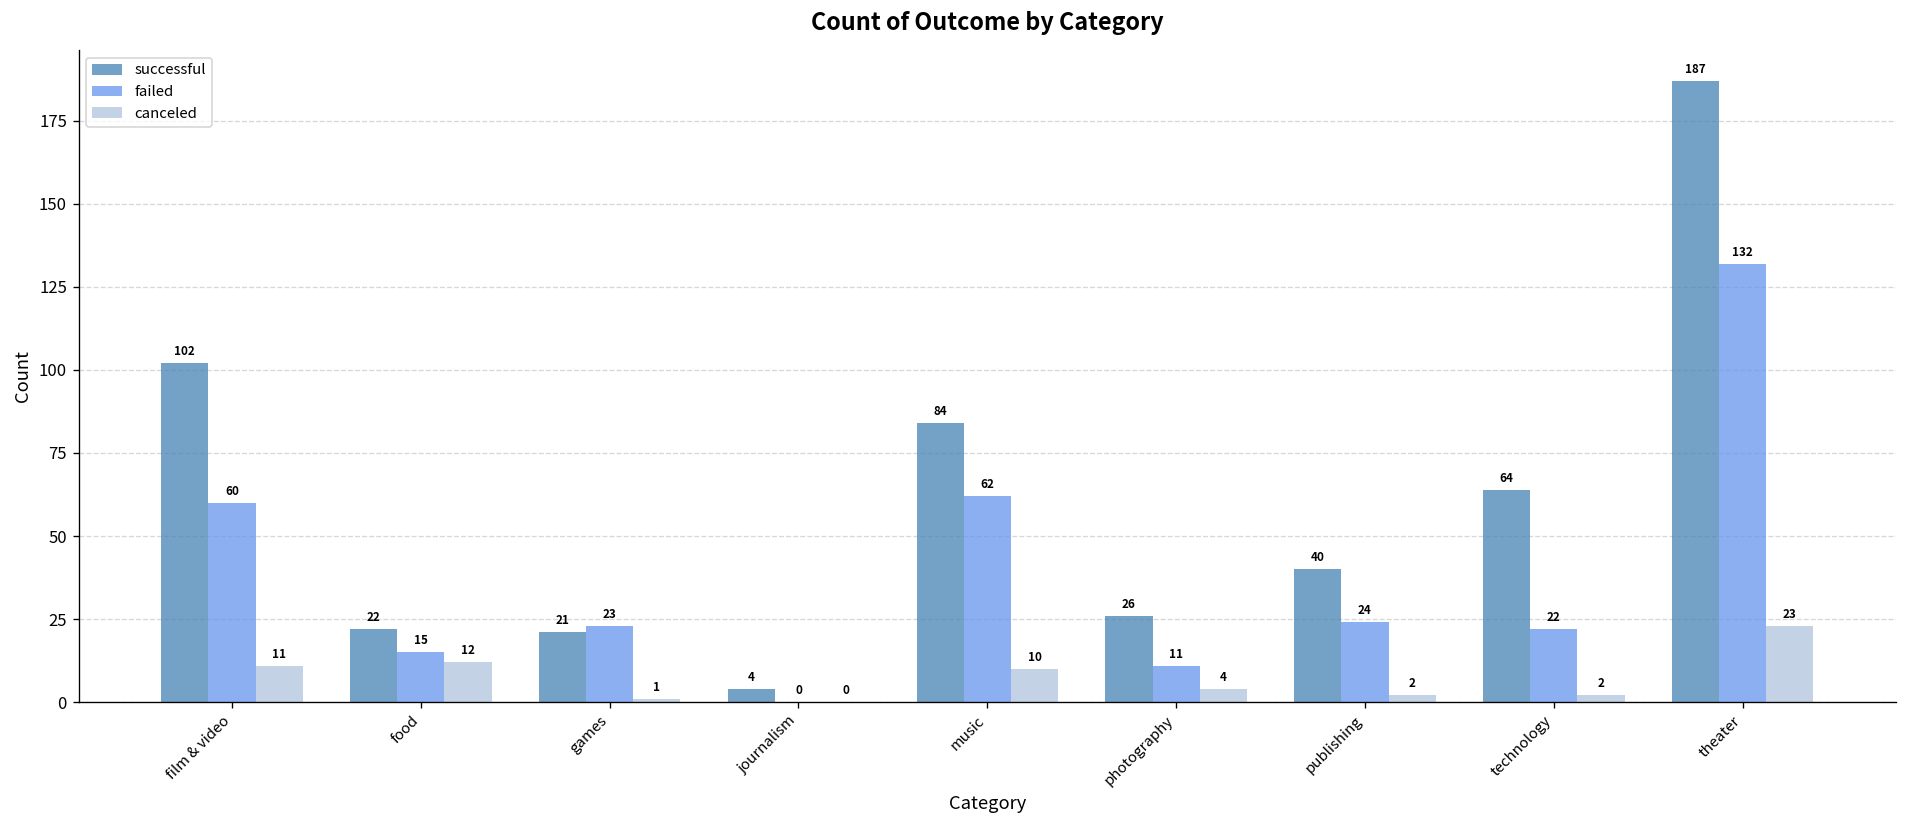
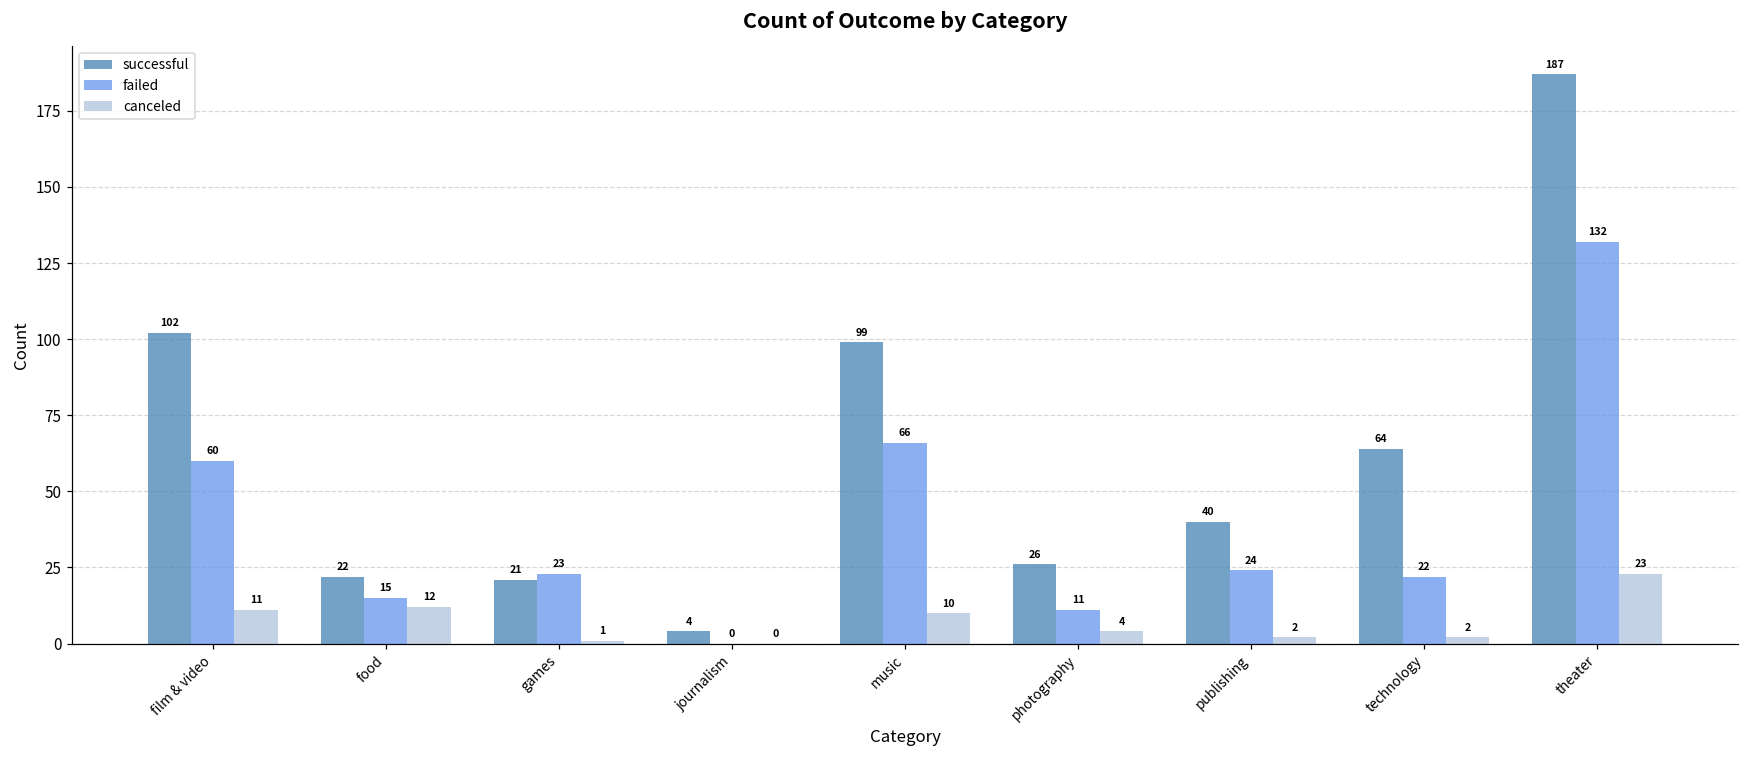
successful, music: 84 -> 99
failed, music: 62 -> 66
